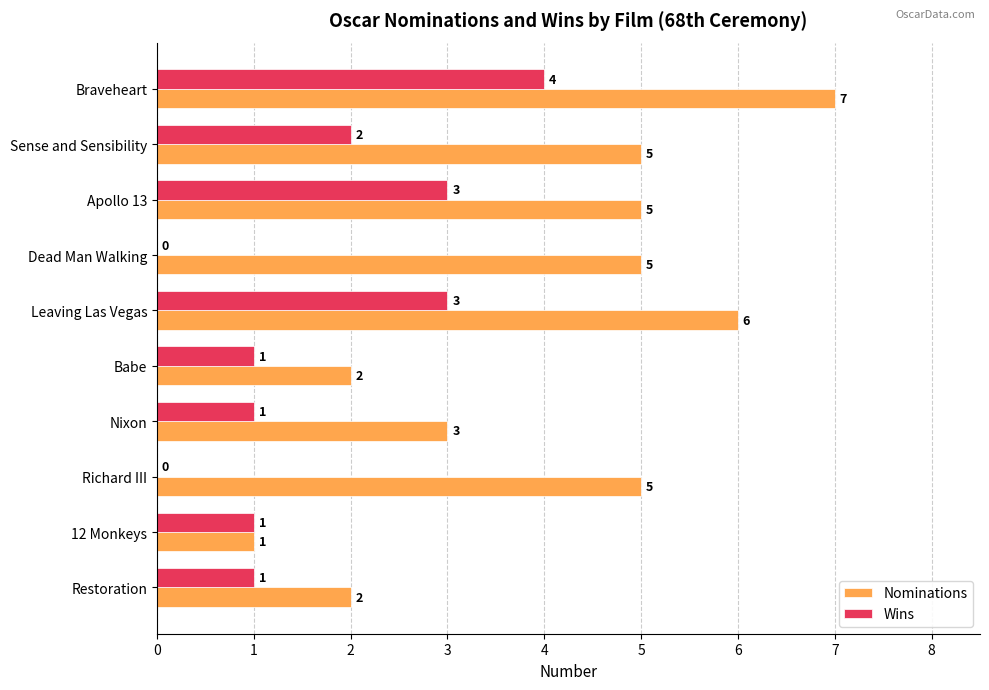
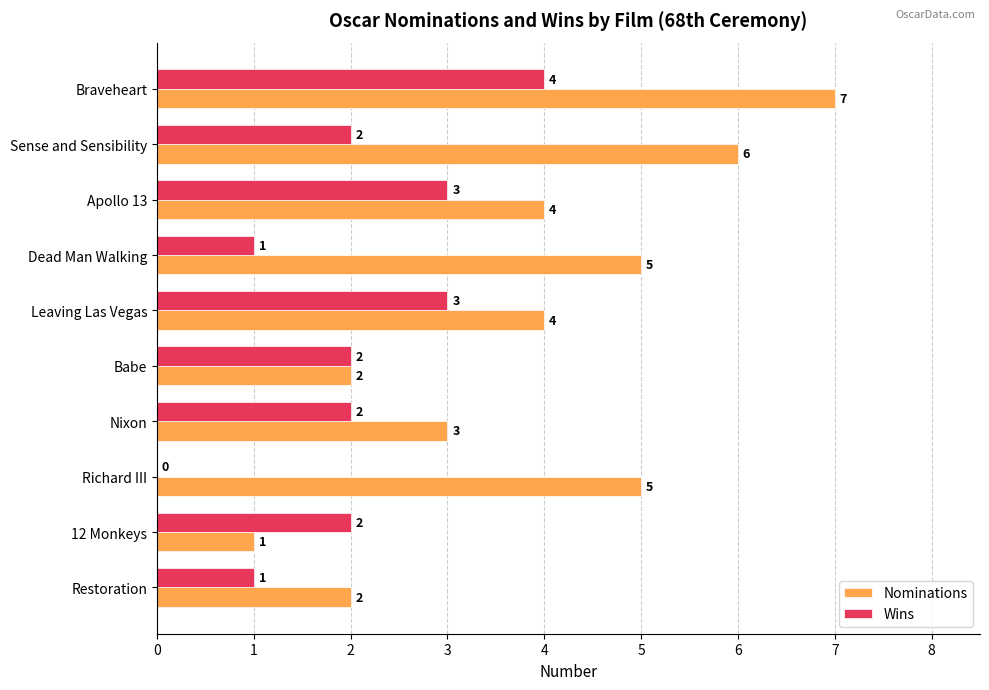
Nominations, Sense and Sensibility: 5 -> 6
Nominations, Apollo 13: 5 -> 4
Wins, Dead Man Walking: 0 -> 1
Nominations, Leaving Las Vegas: 6 -> 4
Wins, Babe: 1 -> 2
Wins, Nixon: 1 -> 2
Wins, 12 Monkeys: 1 -> 2
